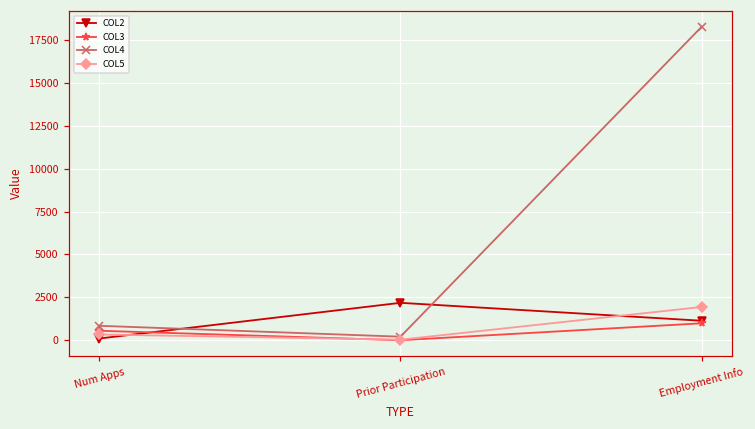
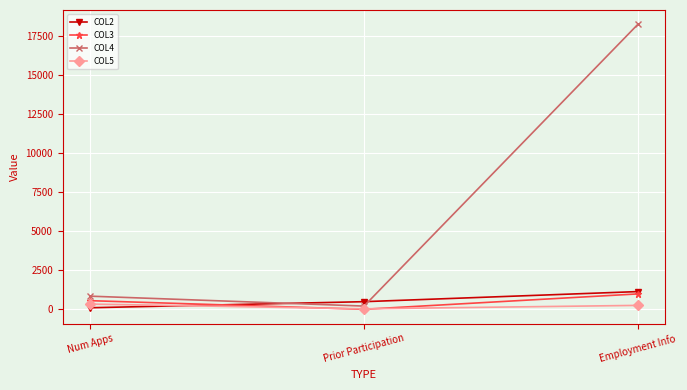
COL2, Prior Participation: 2200 -> 500
COL5, Employment Info: 1900 -> 300
